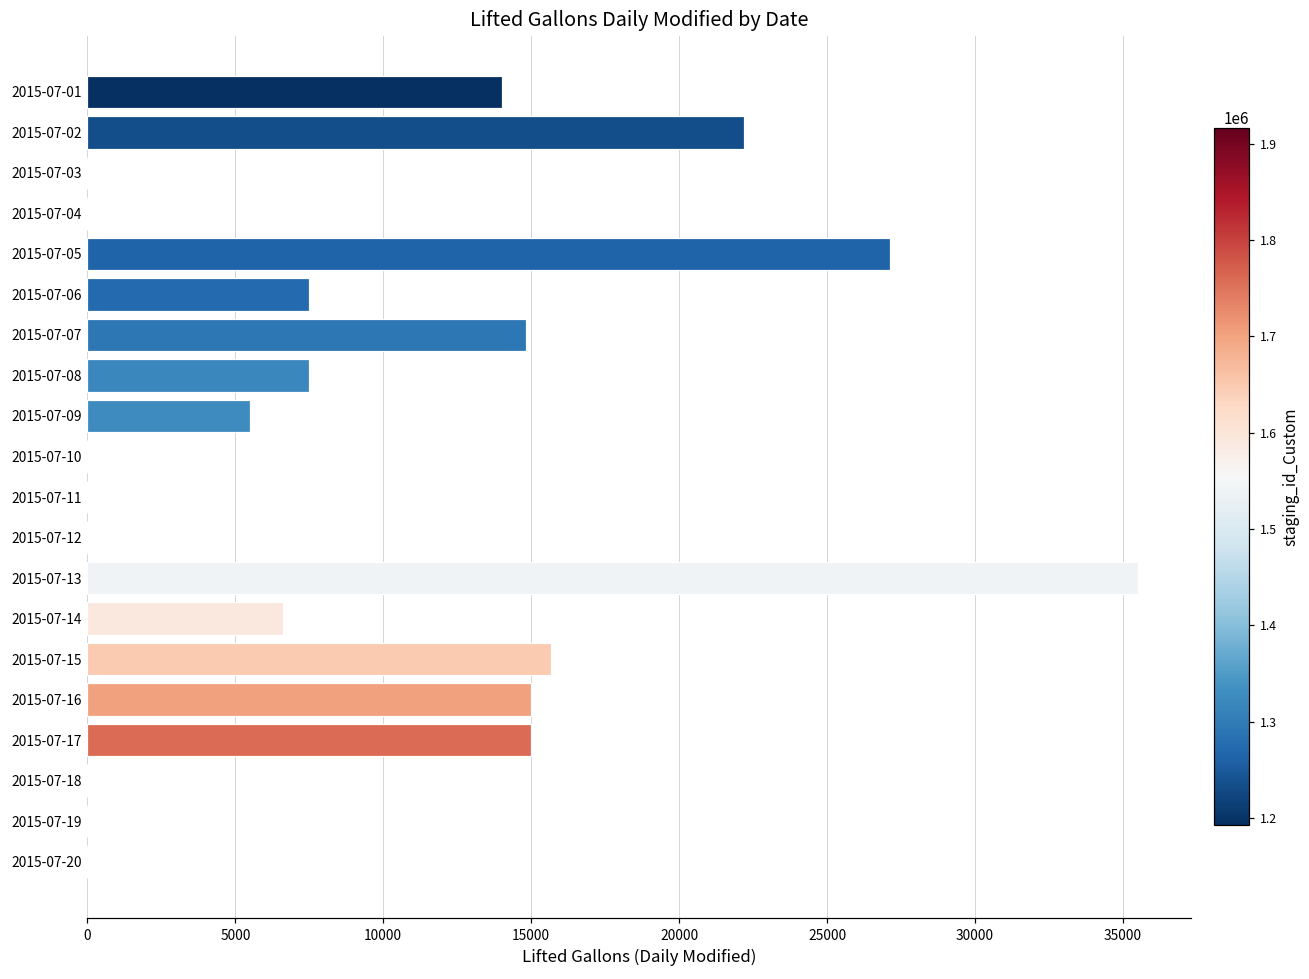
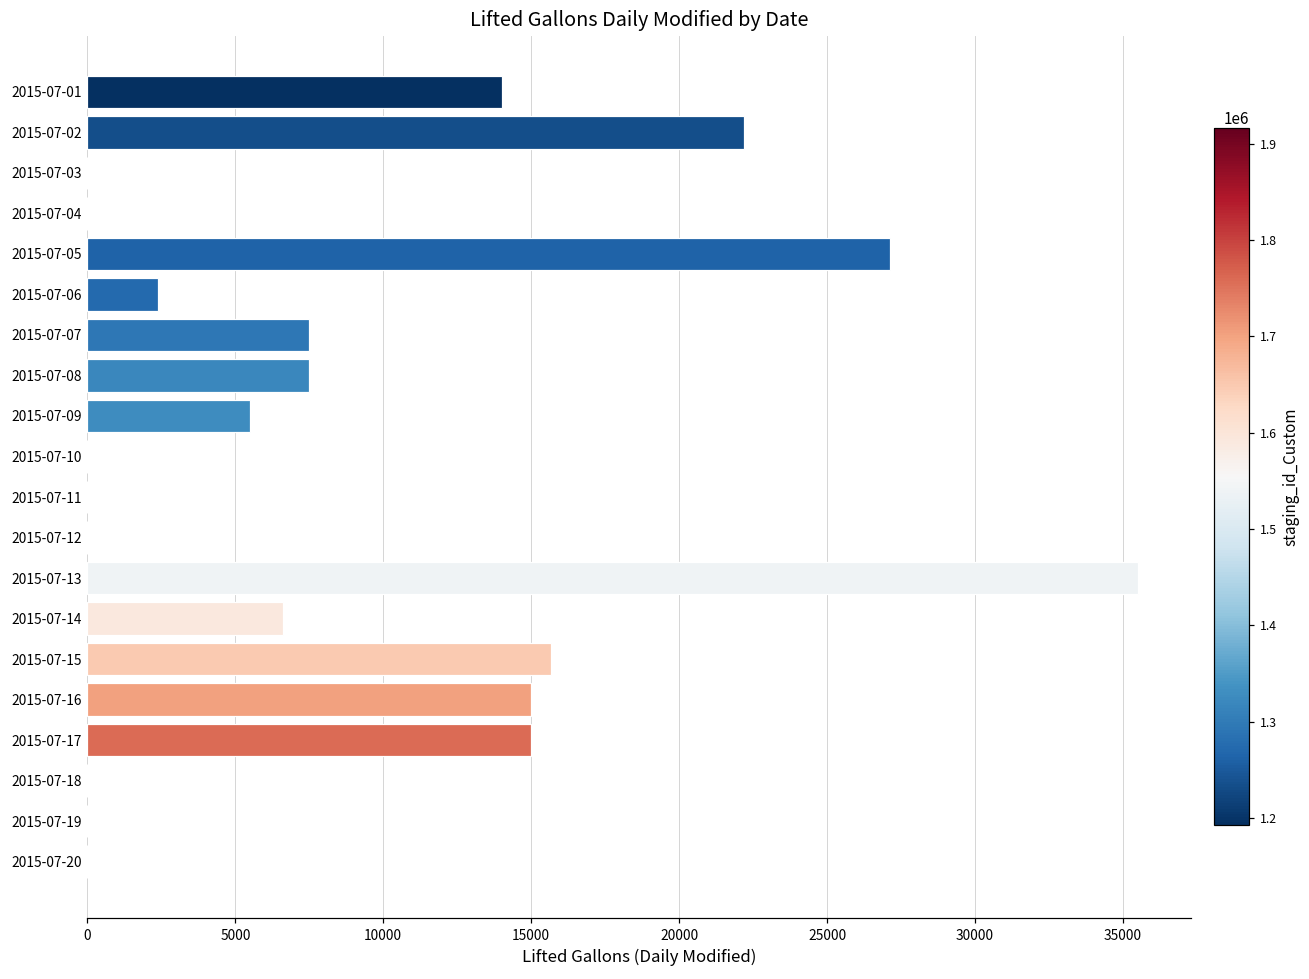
2015-07-06: 7500 -> 2400
2015-07-07: 14800 -> 7500
